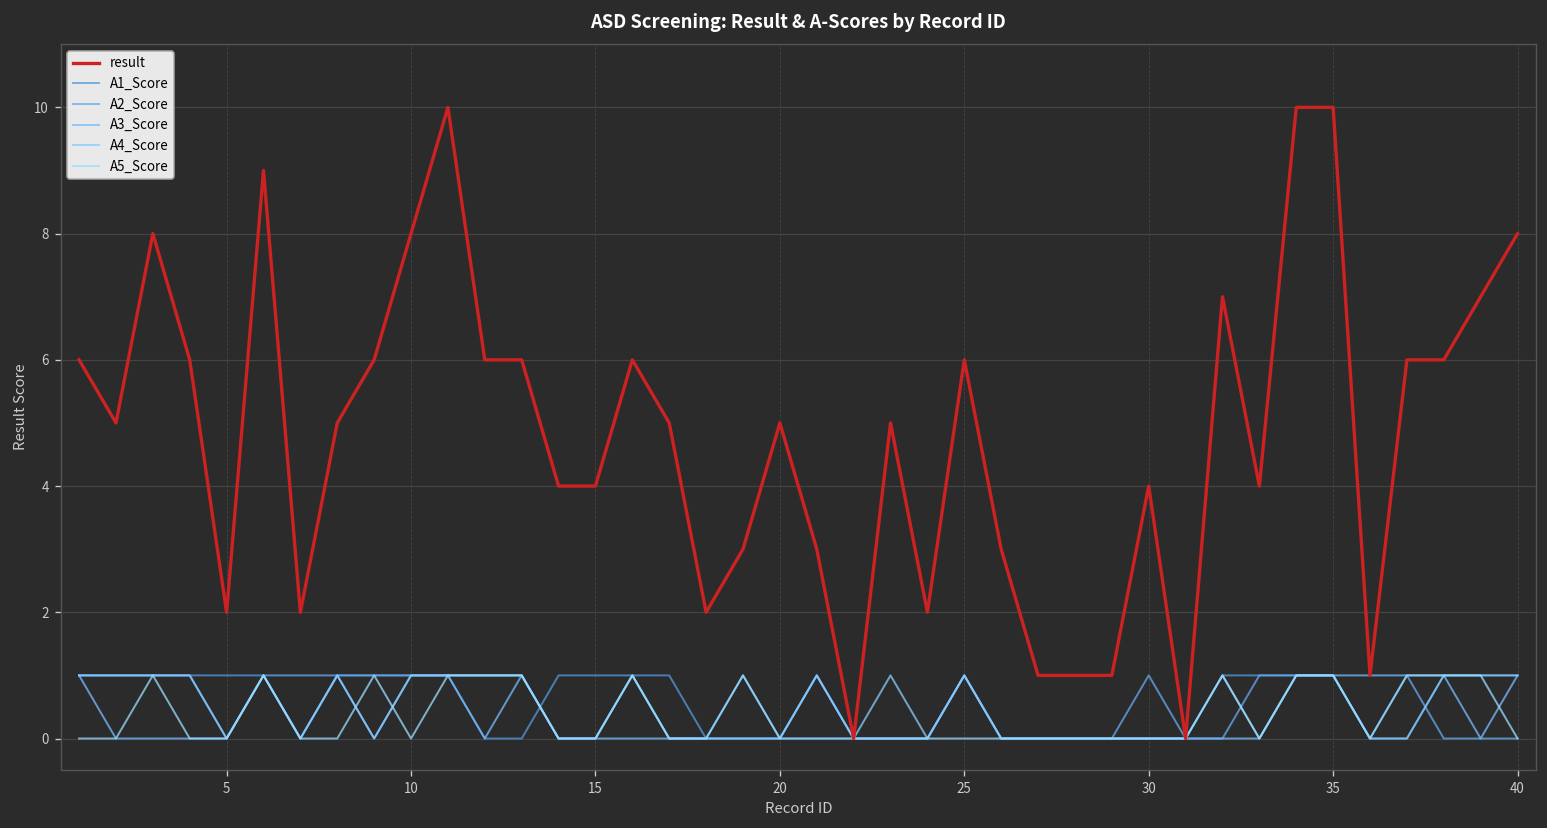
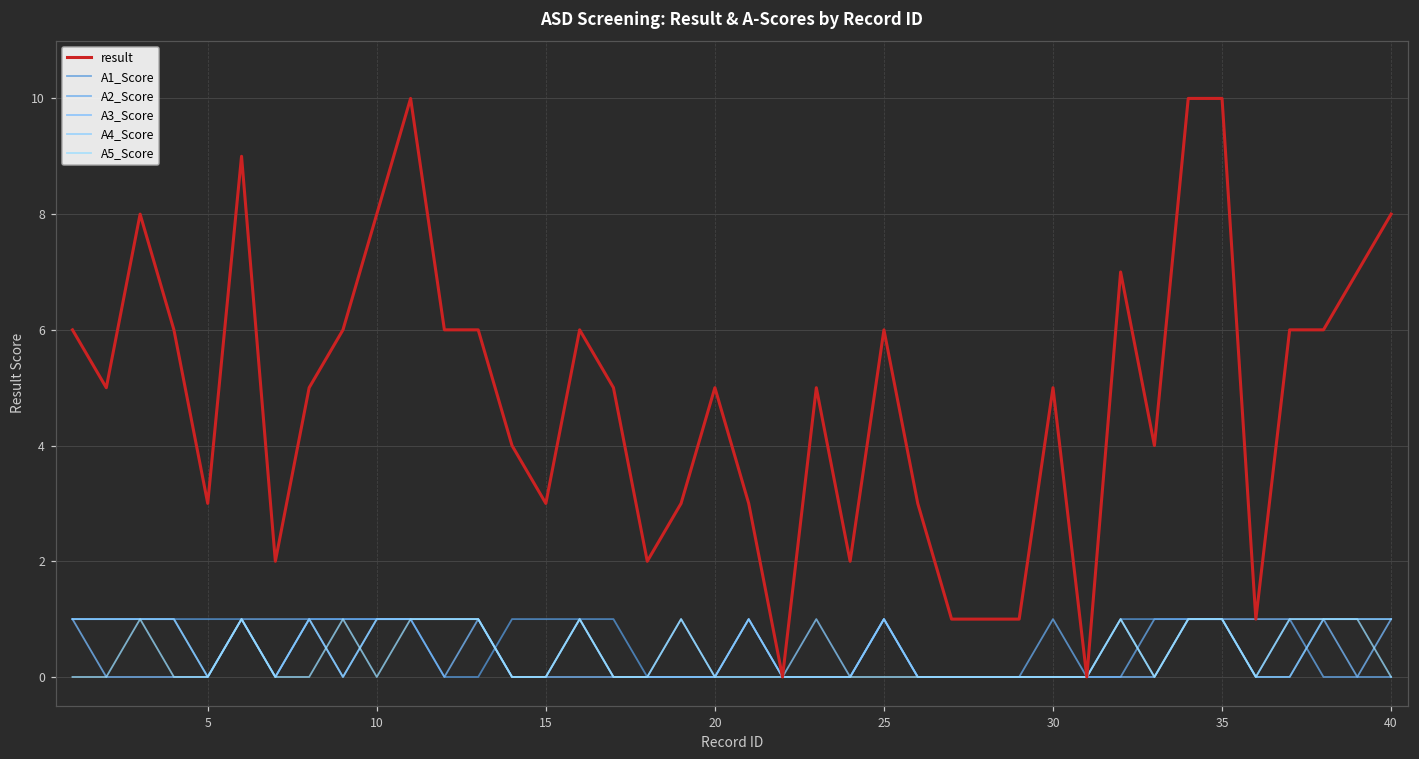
result, 5: 2 -> 3
result, 15: 4 -> 3
result, 30: 4 -> 5
